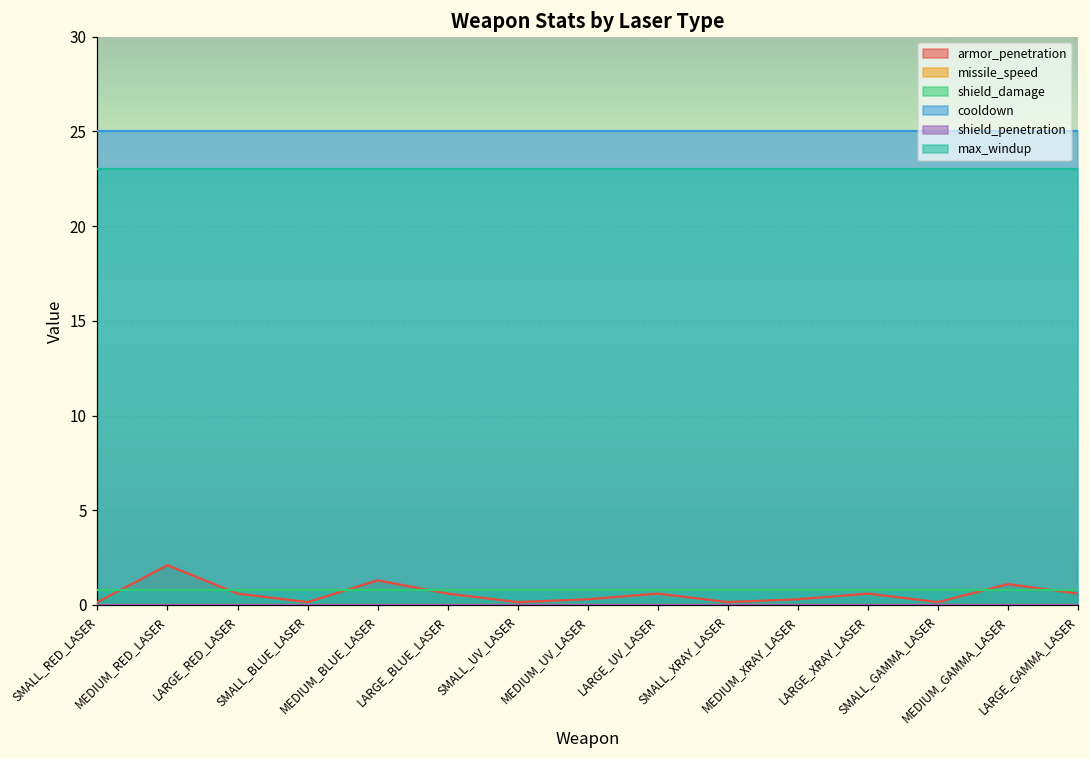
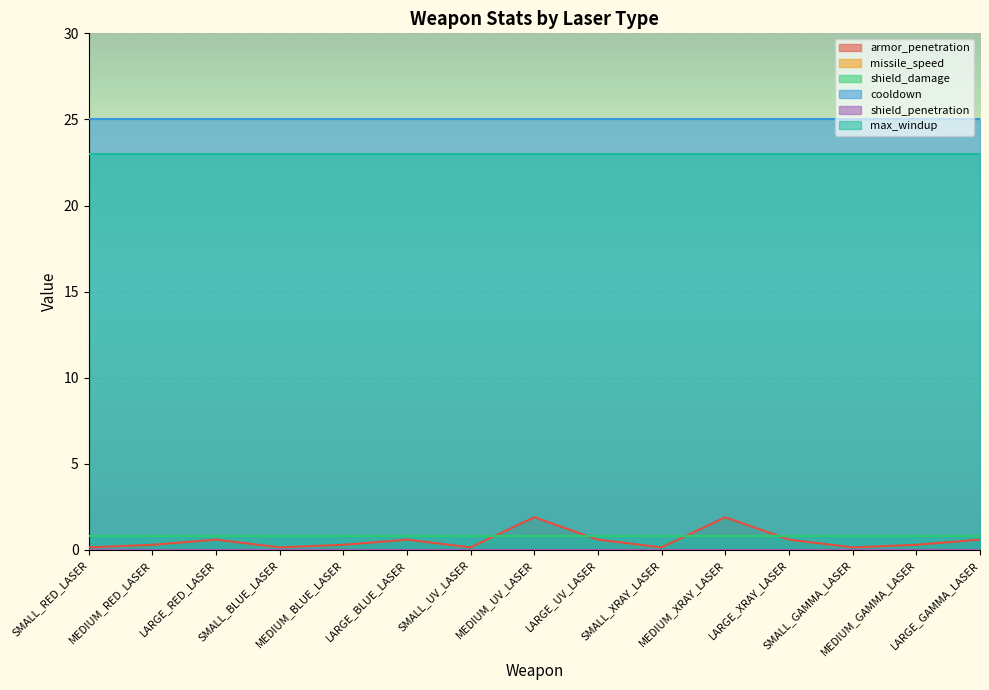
armor_penetration, MEDIUM_RED_LASER: 2.1 -> 0.3
armor_penetration, MEDIUM_BLUE_LASER: 1.3 -> 0.3
armor_penetration, MEDIUM_UV_LASER: 0.3 -> 1.9
armor_penetration, MEDIUM_XRAY_LASER: 0.3 -> 1.9
armor_penetration, MEDIUM_GAMMA_LASER: 1.1 -> 0.3
